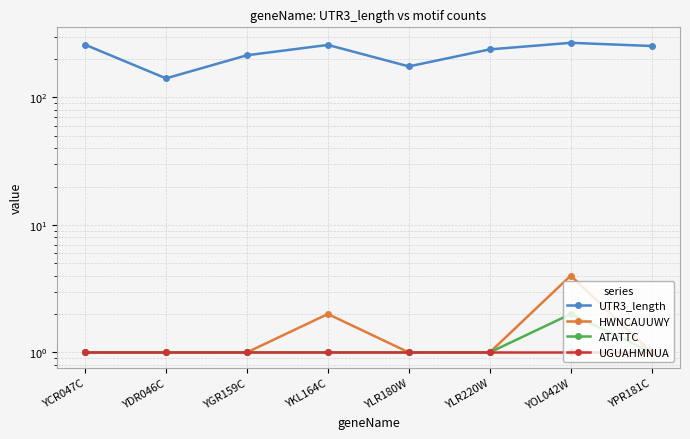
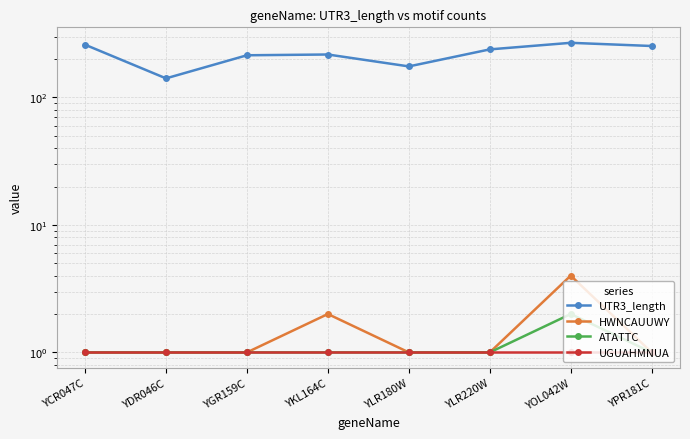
UTR3_length, YKL164C: 260 -> 220
